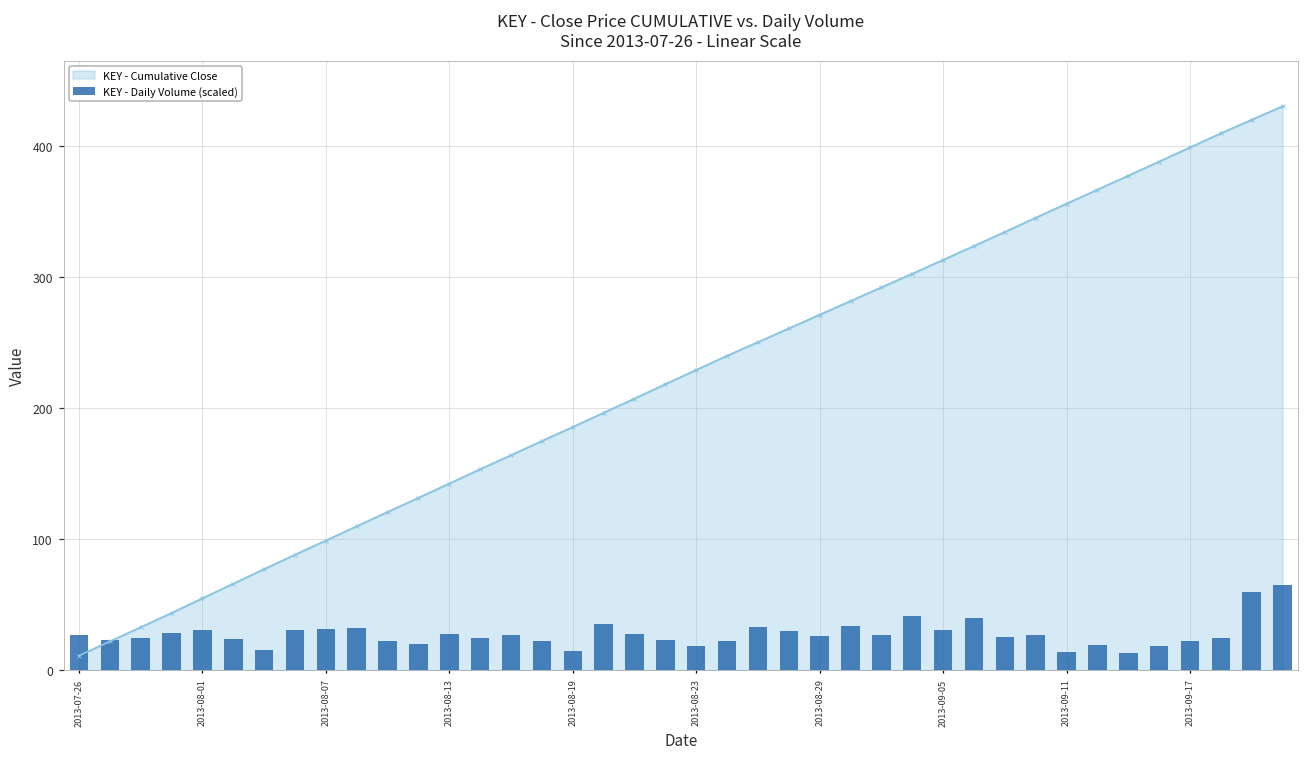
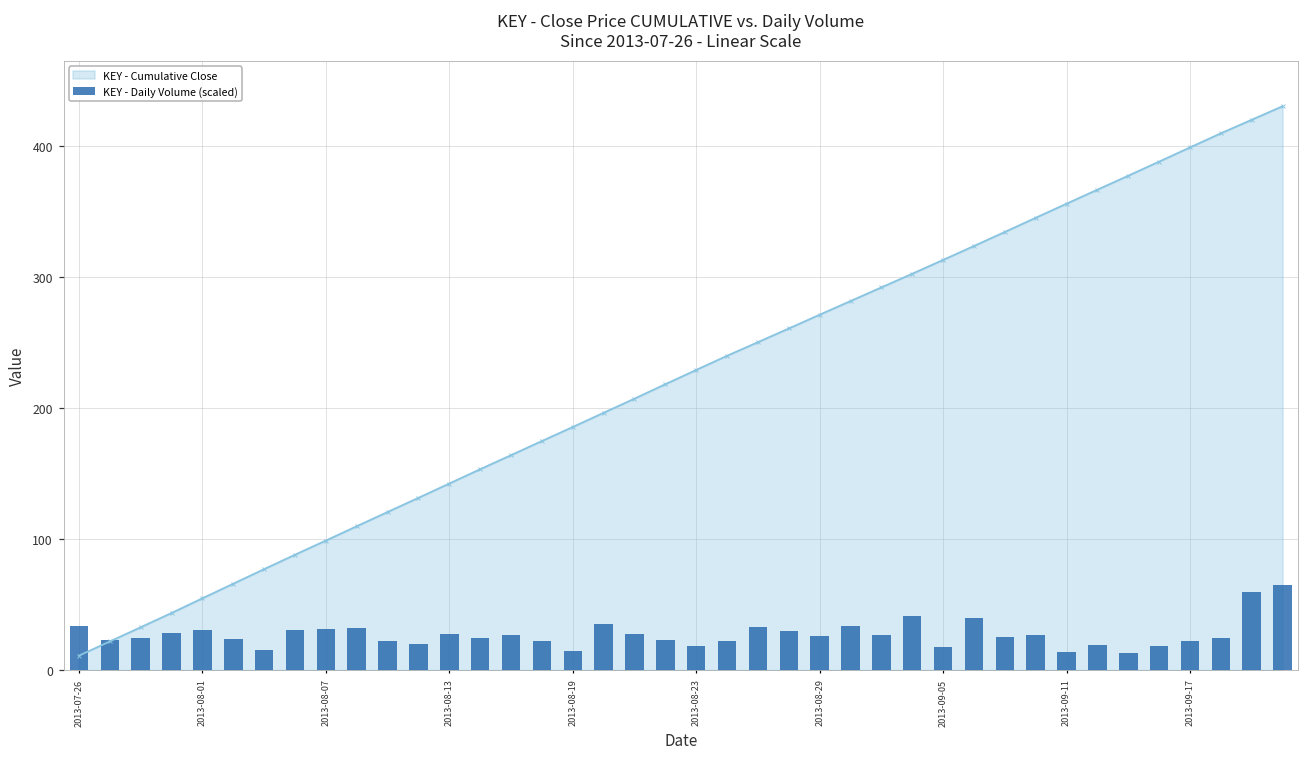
KEY - Daily Volume (scaled), 2013-07-26: 27 -> 34
KEY - Daily Volume (scaled), 2013-09-05: 30 -> 17
